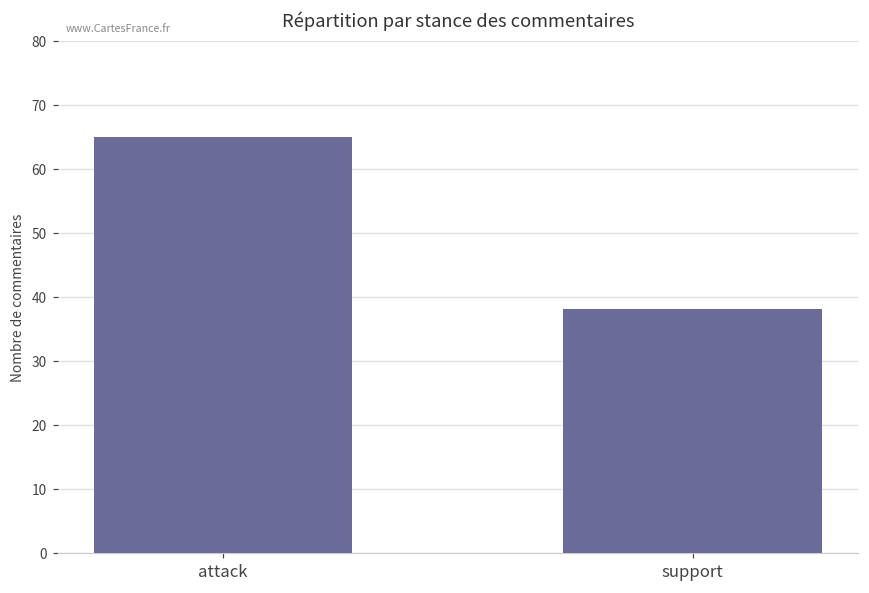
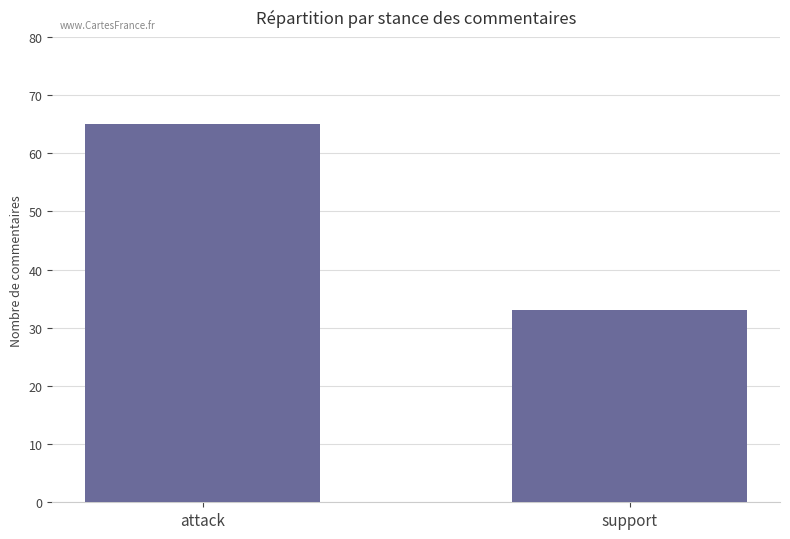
support: 38 -> 33
